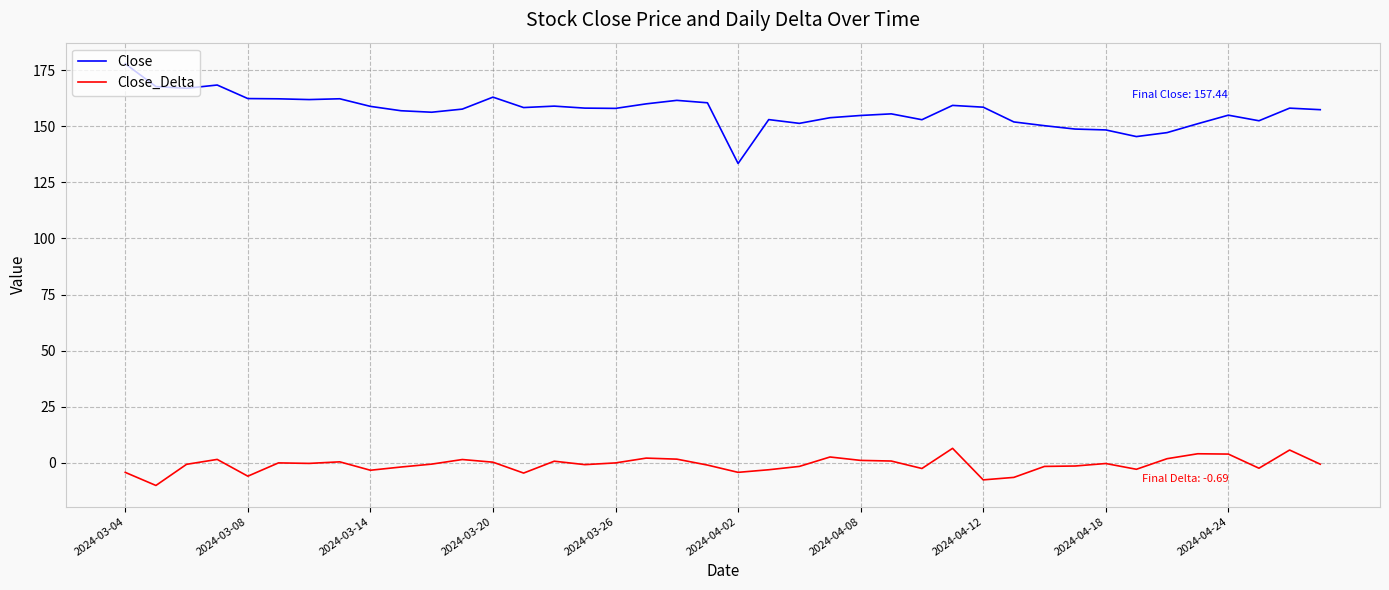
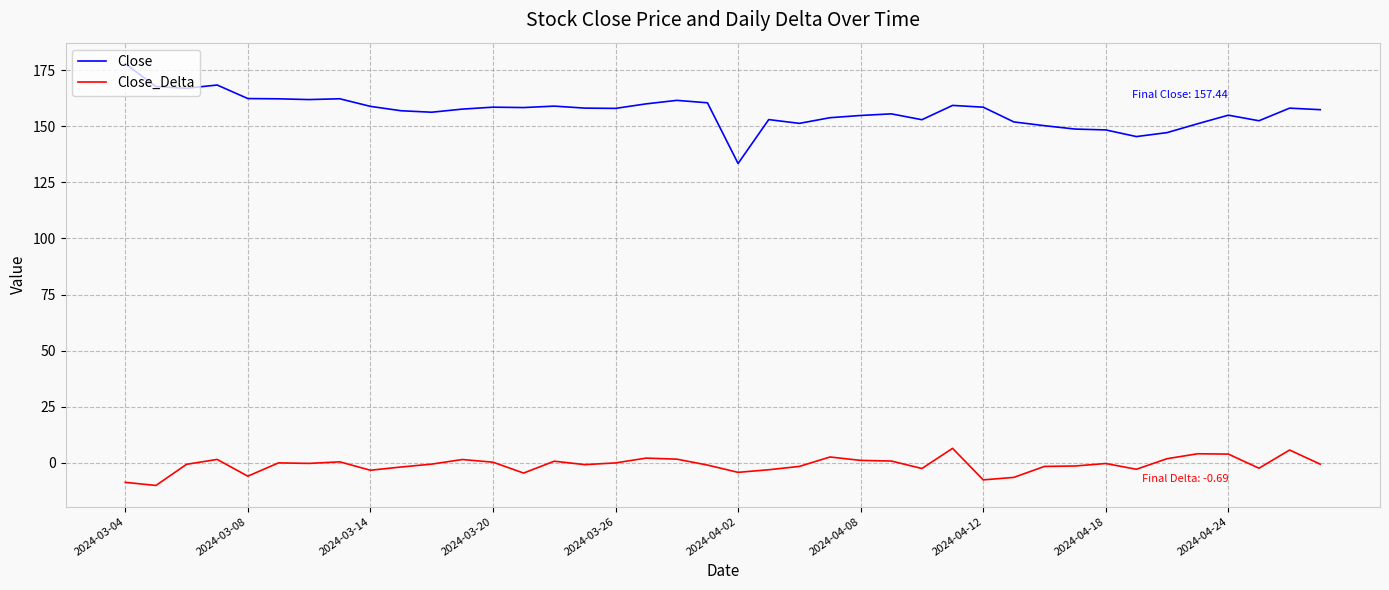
Close_Delta, 2024-03-04: -4 -> -9
Close, 2024-03-20: 163 -> 159
